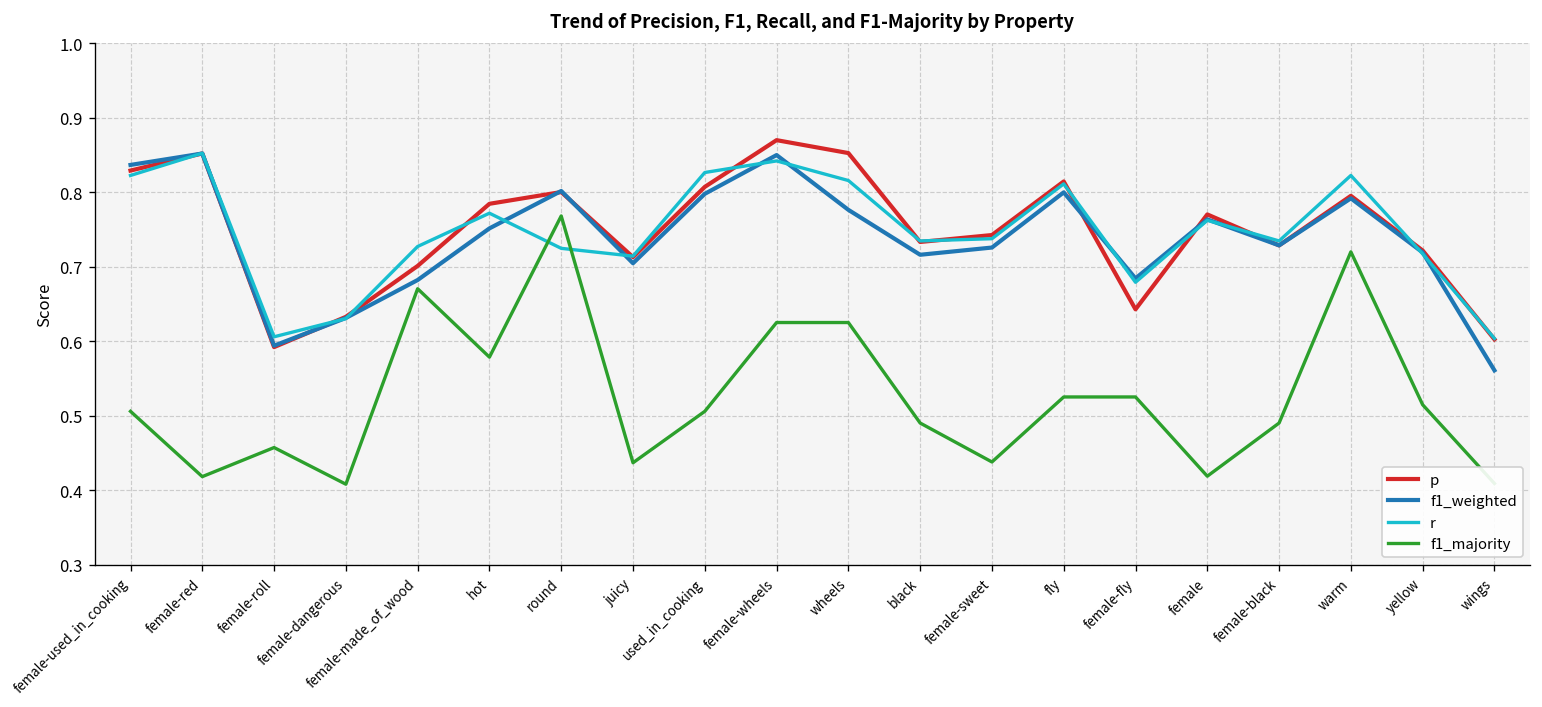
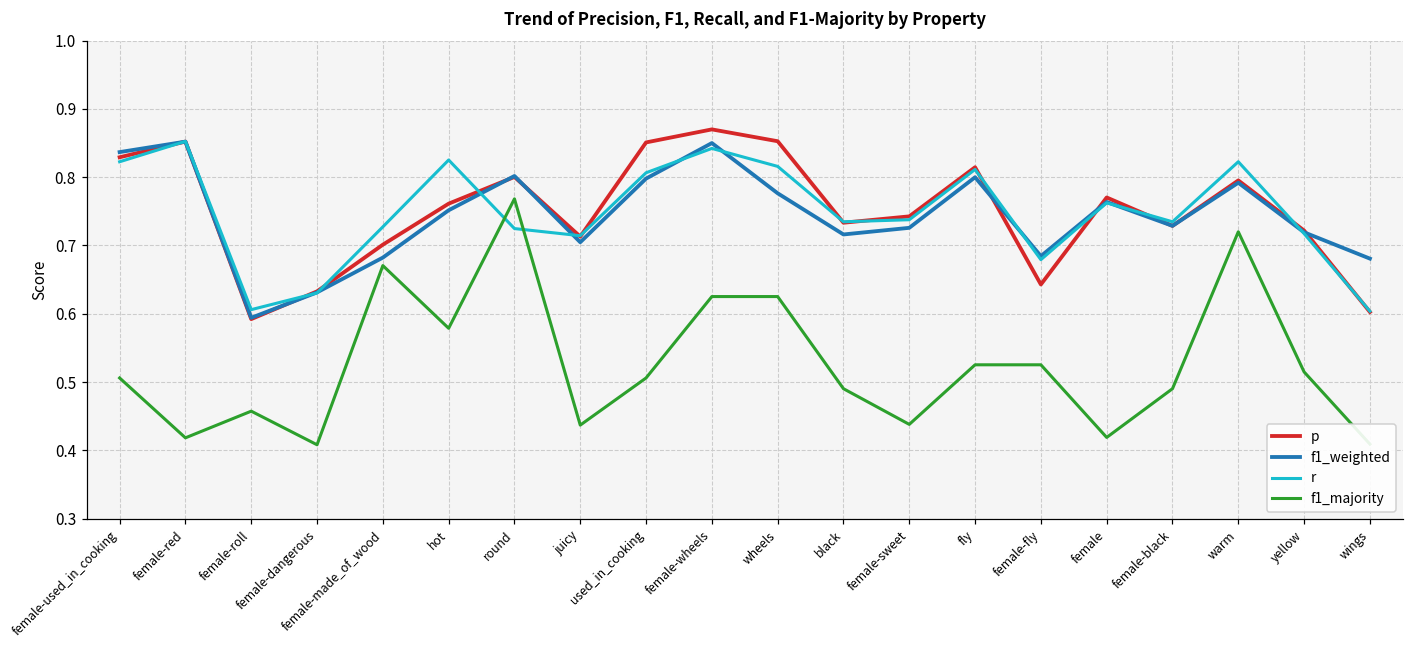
p, hot: 0.78 -> 0.76
r, hot: 0.77 -> 0.83
p, used_in_cooking: 0.81 -> 0.85
r, used_in_cooking: 0.83 -> 0.81
f1_weighted, wings: 0.56 -> 0.68
